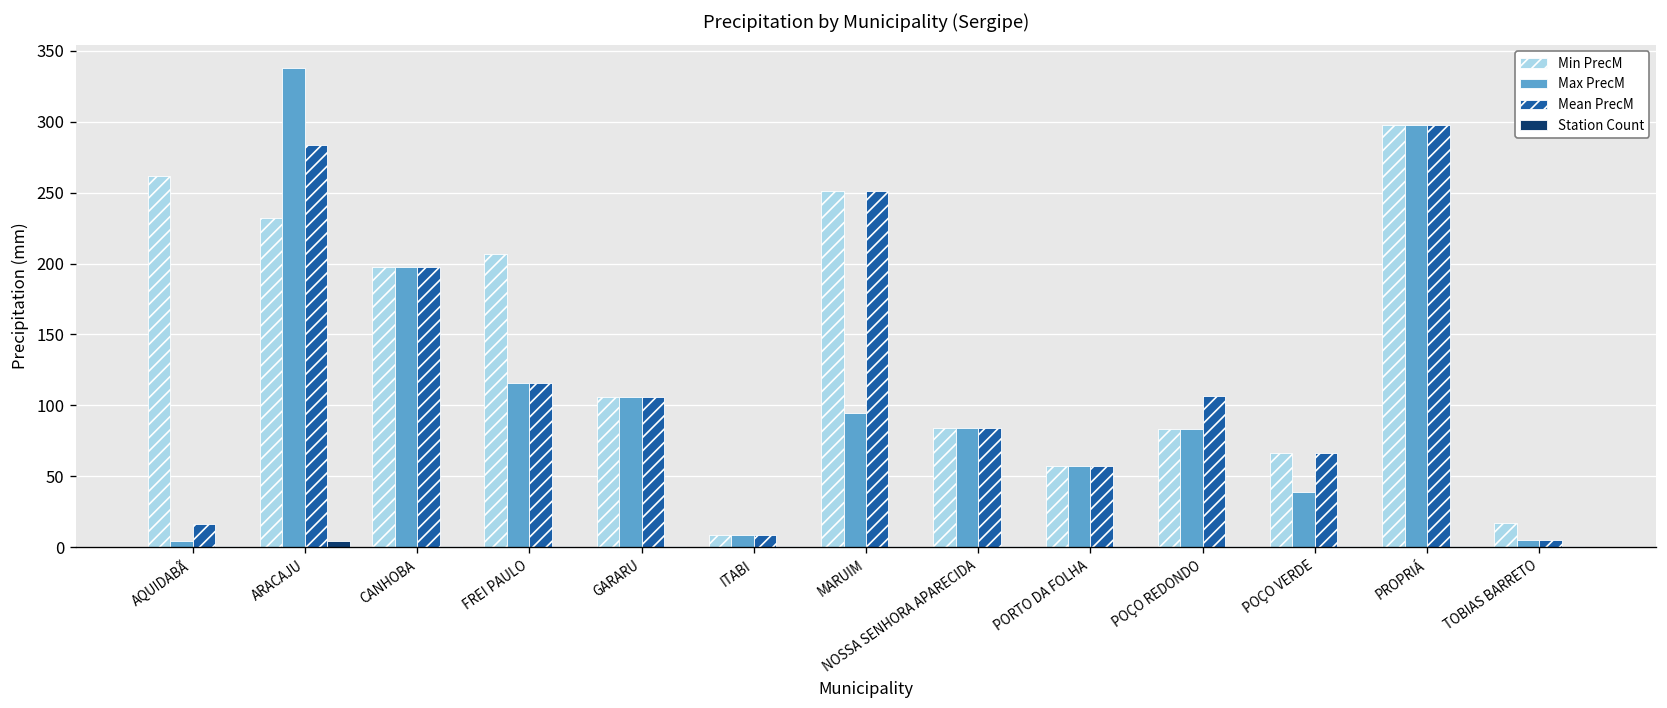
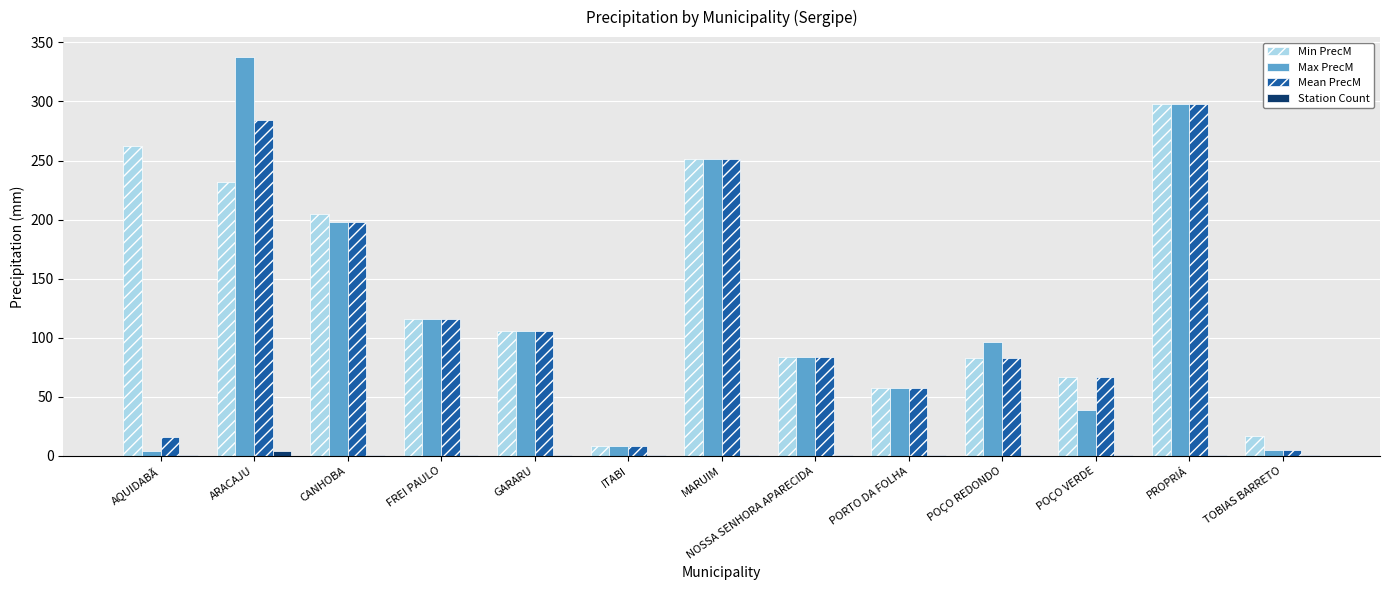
Min PrecM, CANHOBA: 198 -> 205
Min PrecM, FREI PAULO: 207 -> 116
Max PrecM, MARUIM: 94 -> 251
Max PrecM, POÇO REDONDO: 83 -> 96
Mean PrecM, POÇO REDONDO: 106 -> 83
